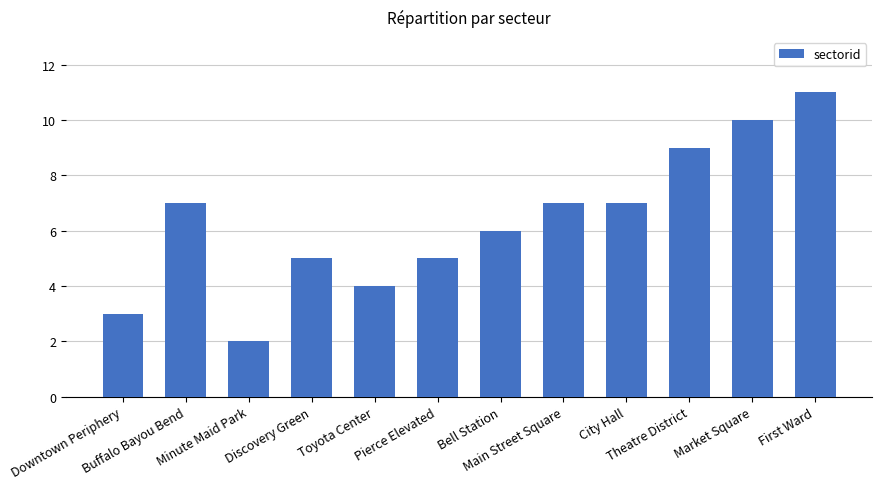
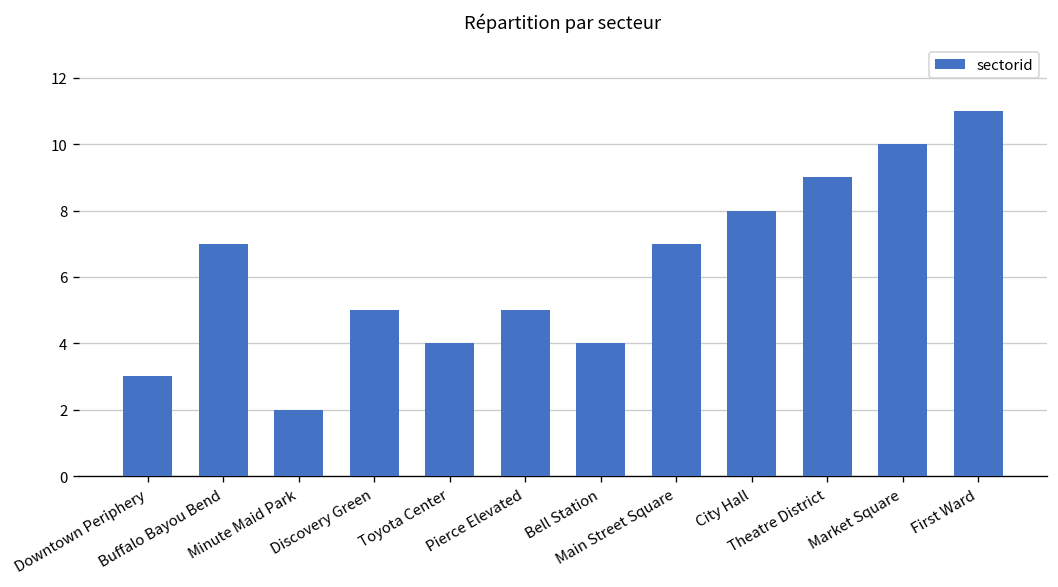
Bell Station: 6 -> 4
City Hall: 7 -> 8
